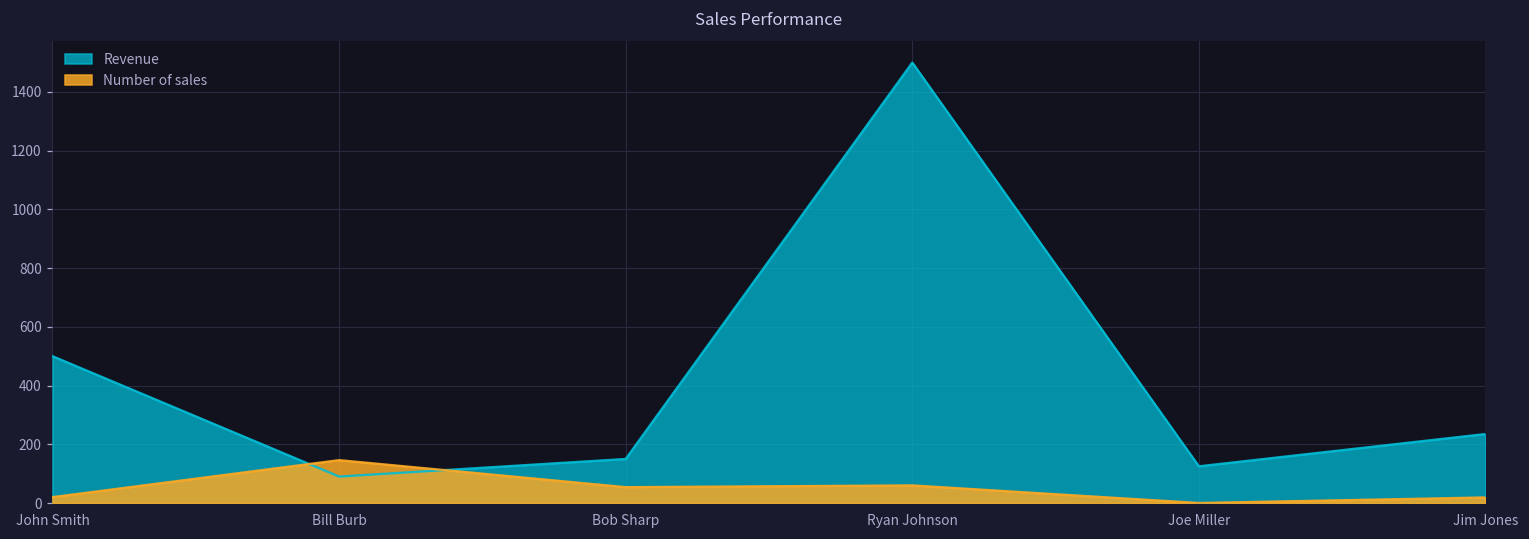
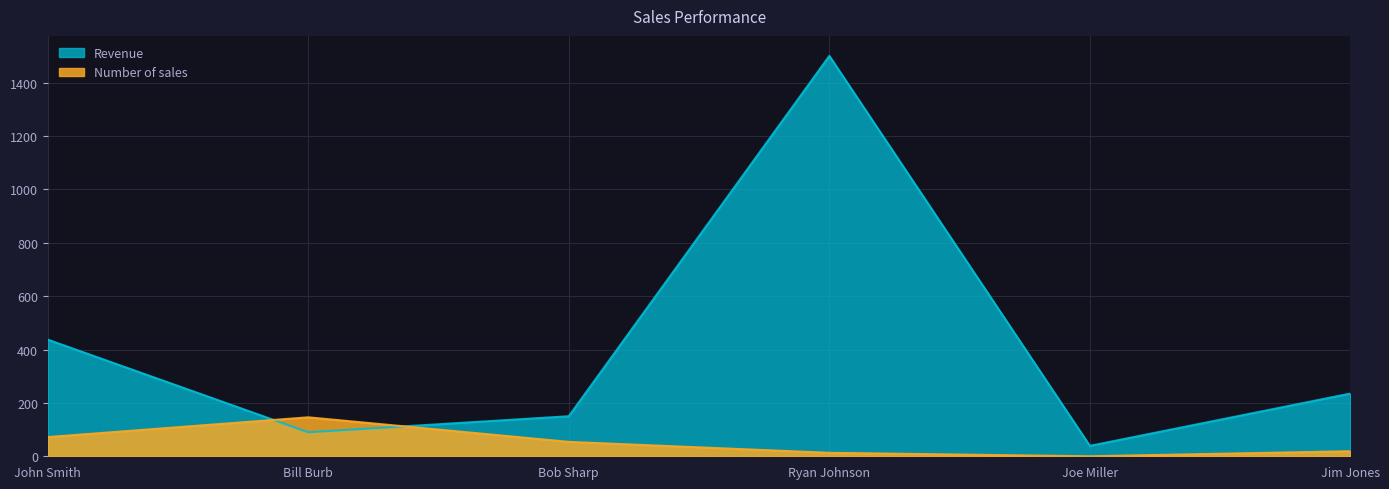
Revenue, John Smith: 500 -> 440
Number of sales, John Smith: 20 -> 70
Number of sales, Ryan Johnson: 60 -> 10
Revenue, Joe Miller: 130 -> 40
